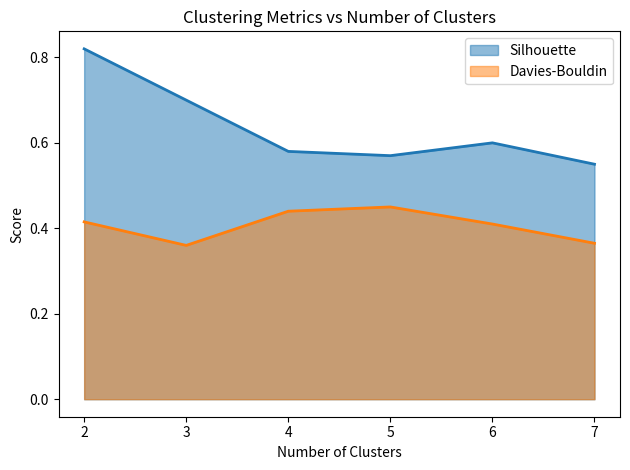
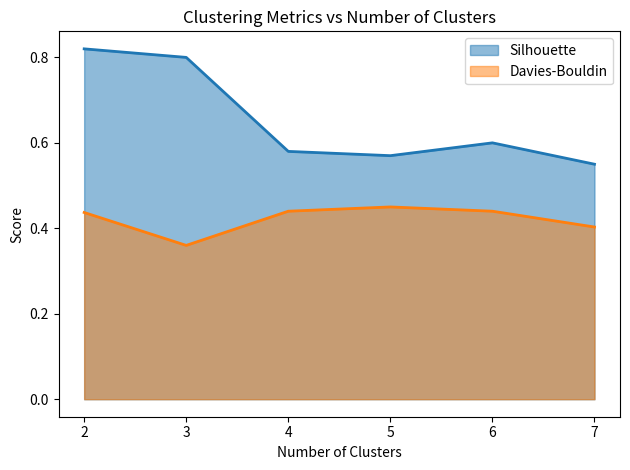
Davies-Bouldin, 2: 0.42 -> 0.44
Silhouette, 3: 0.7 -> 0.8
Davies-Bouldin, 6: 0.41 -> 0.44
Davies-Bouldin, 7: 0.37 -> 0.40
